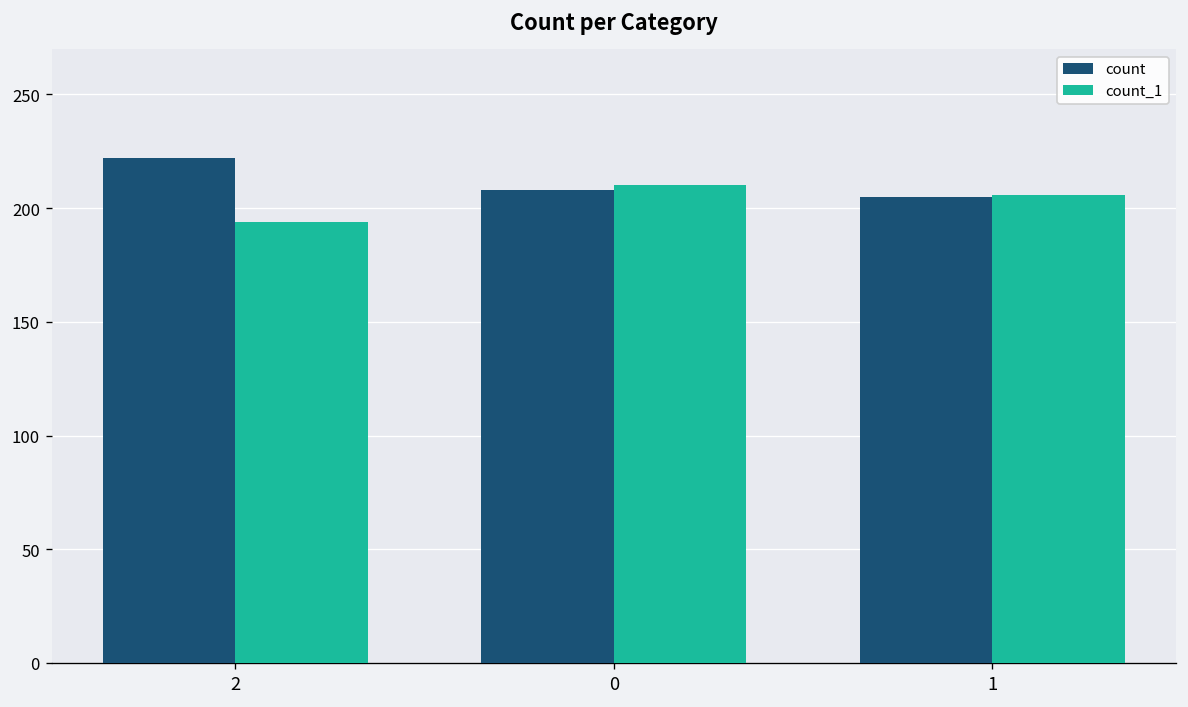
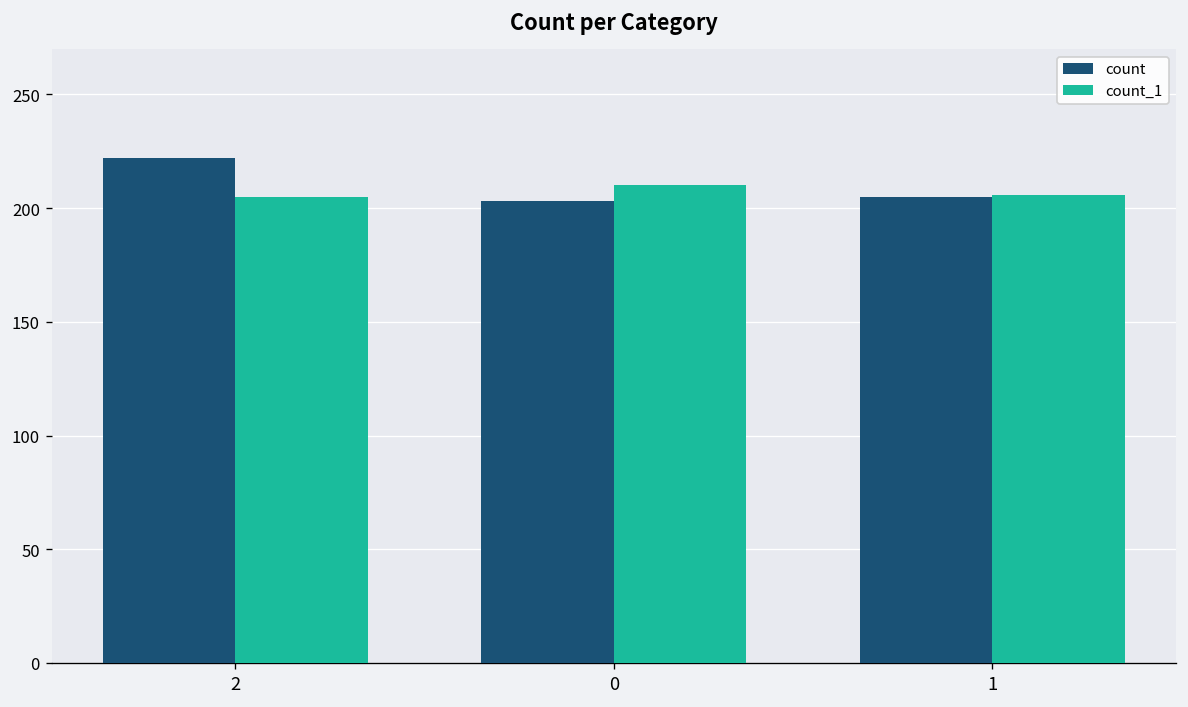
count_1, 2: 194 -> 205
count, 0: 208 -> 203
